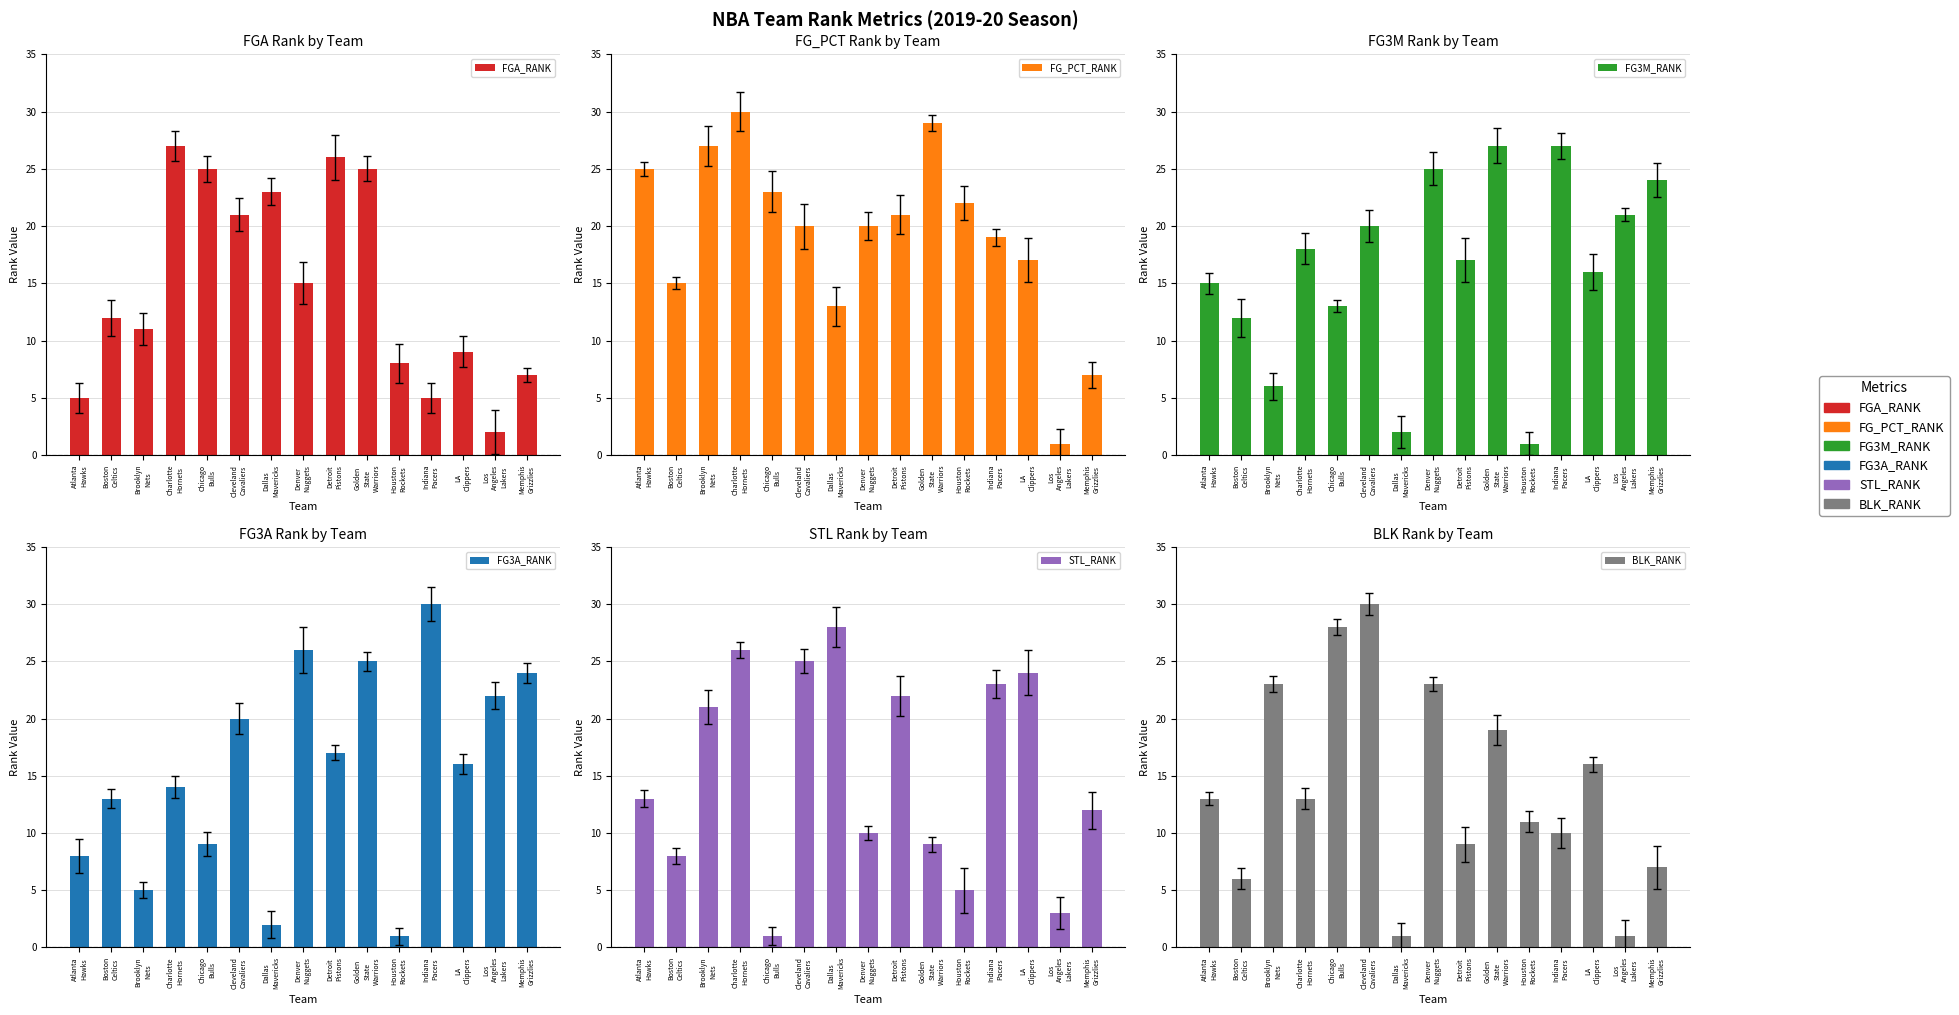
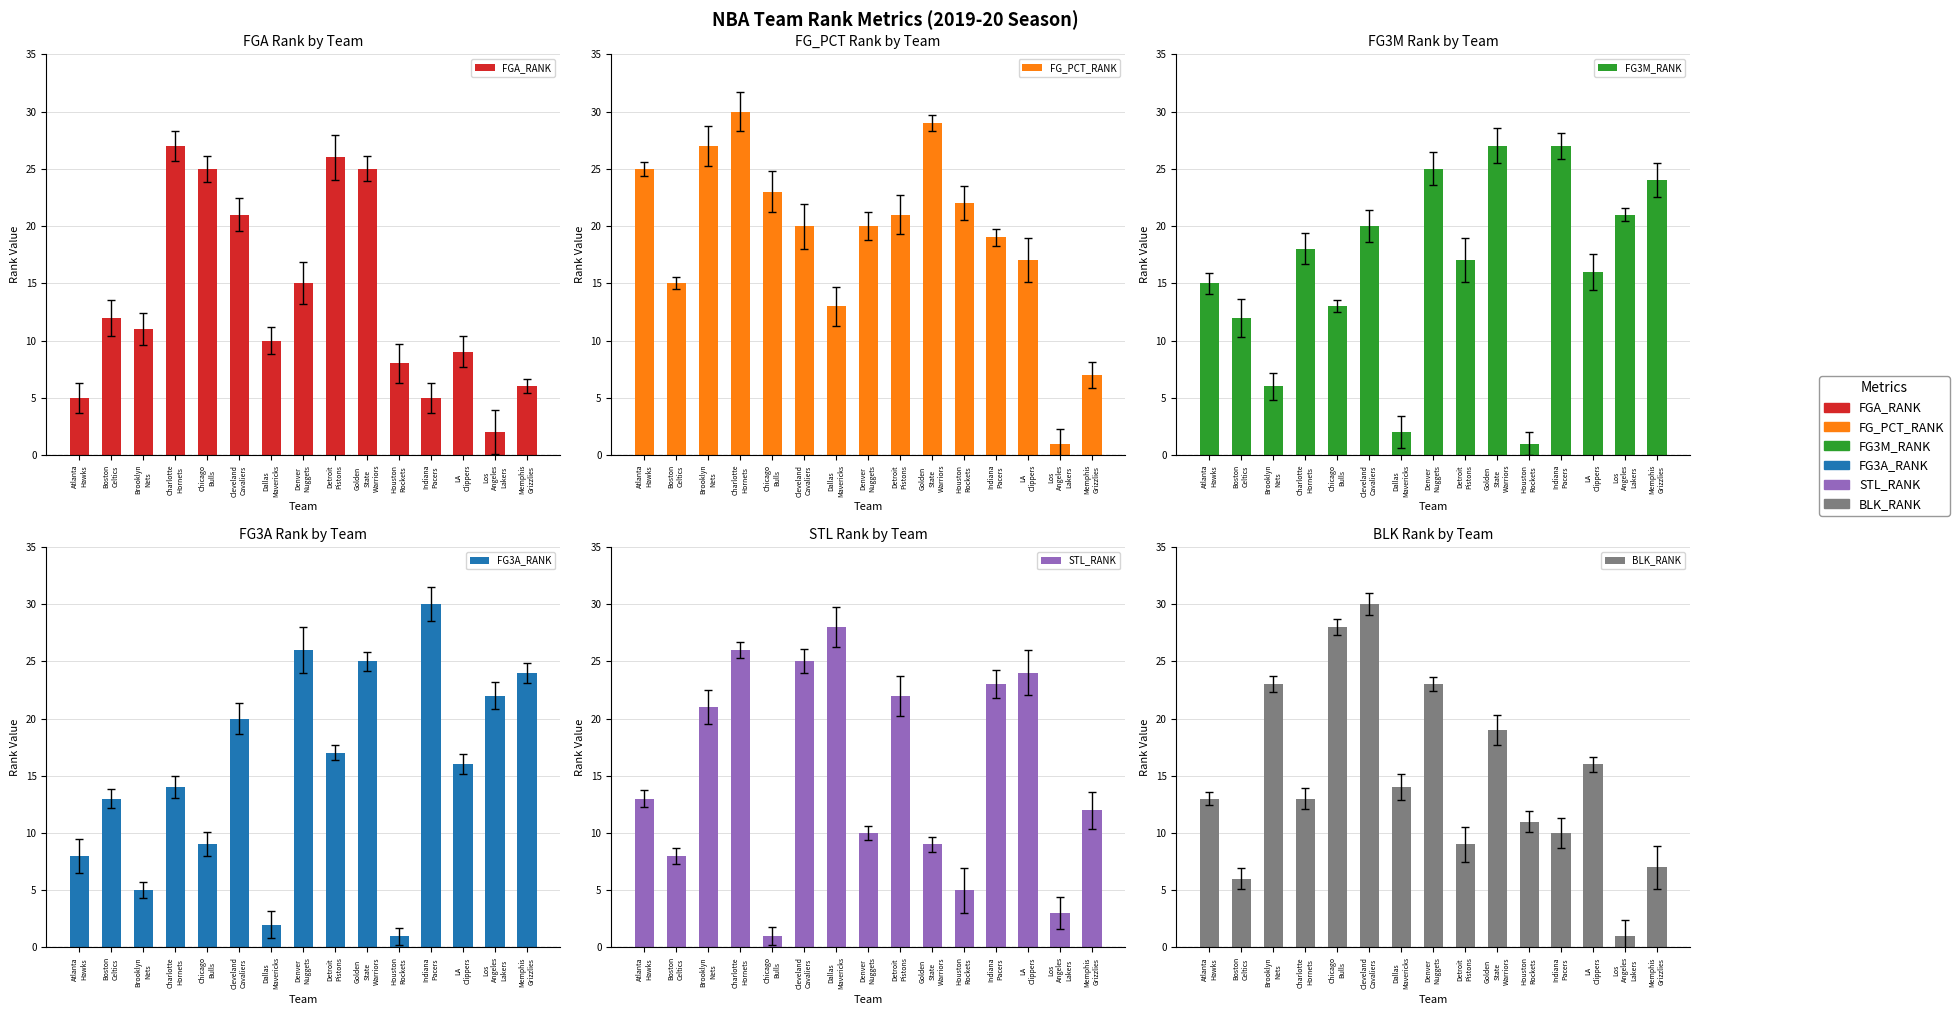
FGA Rank by Team, FGA_RANK, Dallas Mavericks: 23 -> 10
FGA Rank by Team, FGA_RANK, Memphis Grizzlies: 7 -> 6
BLK Rank by Team, BLK_RANK, Dallas Mavericks: 1 -> 14
